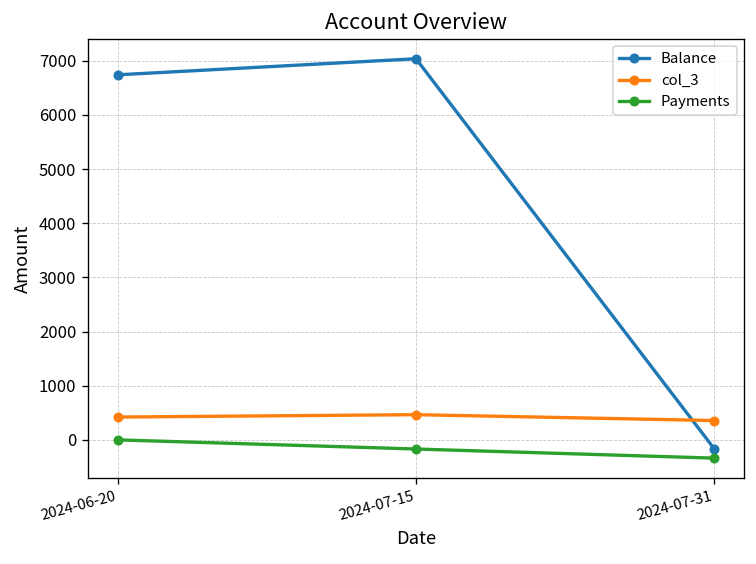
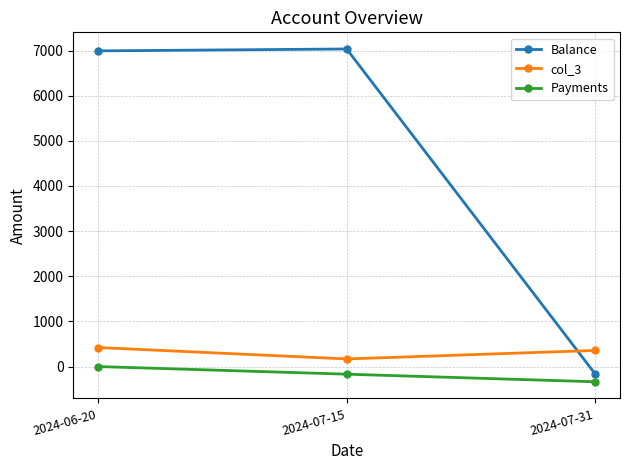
Balance, 2024-06-20: 6700 -> 7000
col_3, 2024-07-15: 500 -> 200
